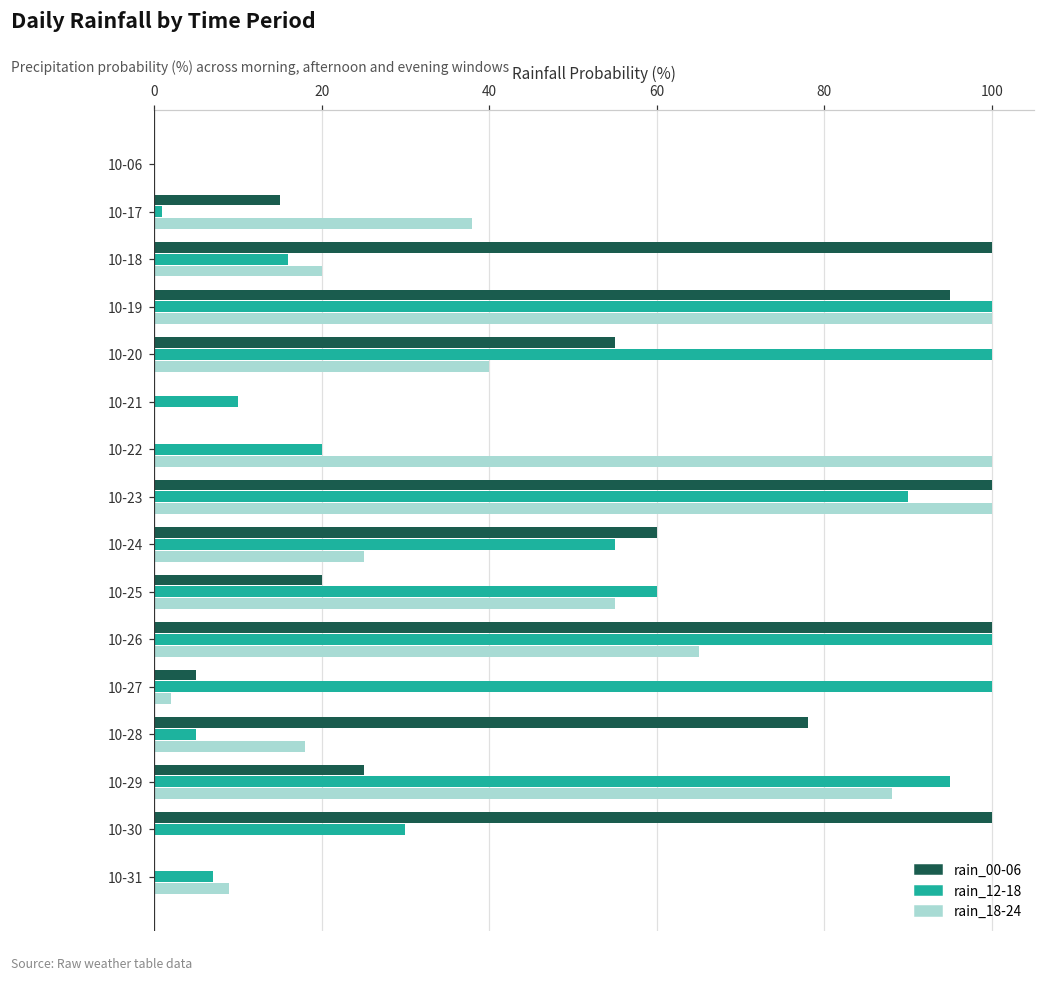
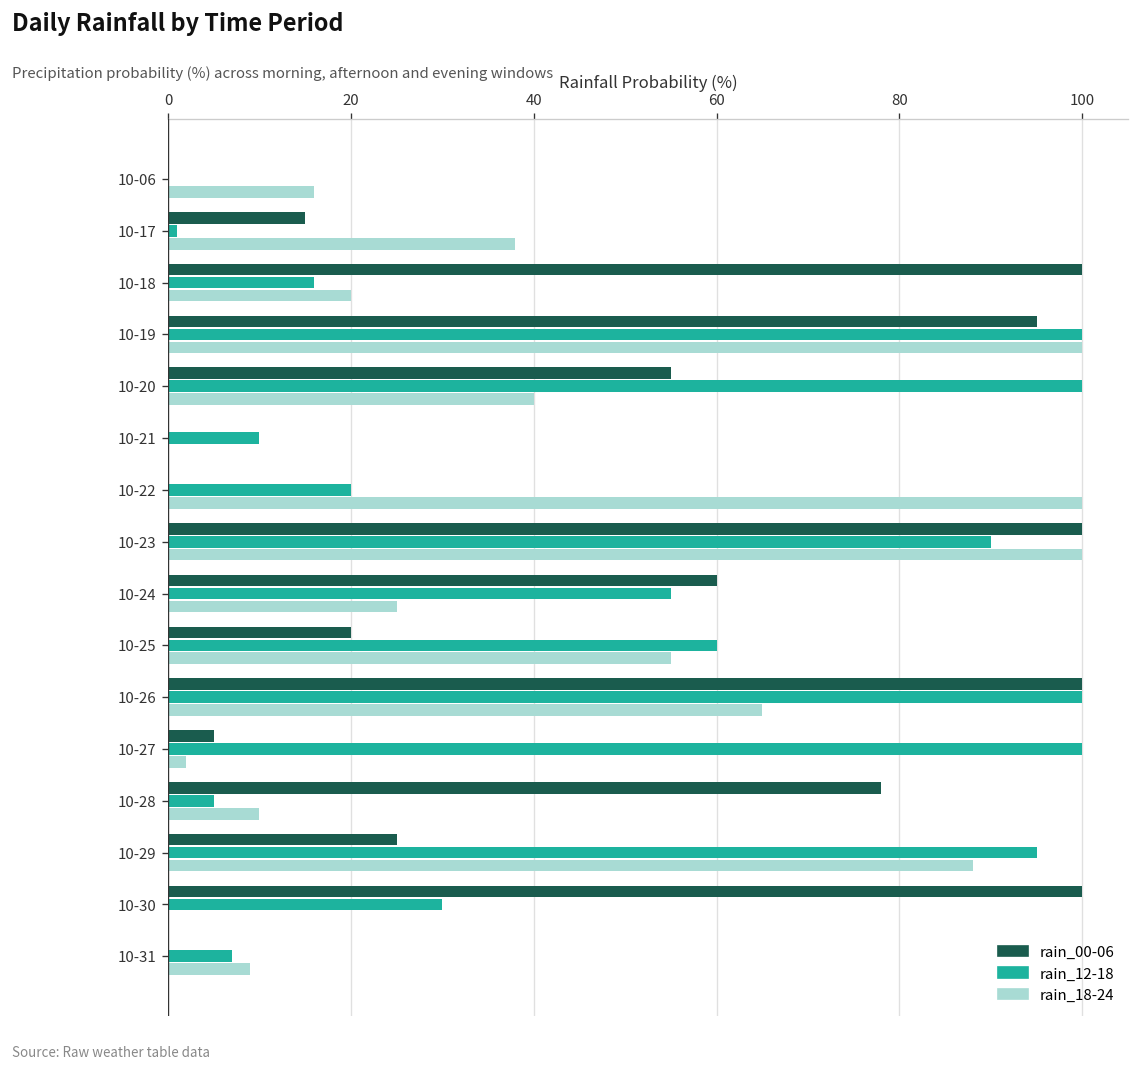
rain_18-24, 10-06: 0 -> 16
rain_18-24, 10-28: 18 -> 10
